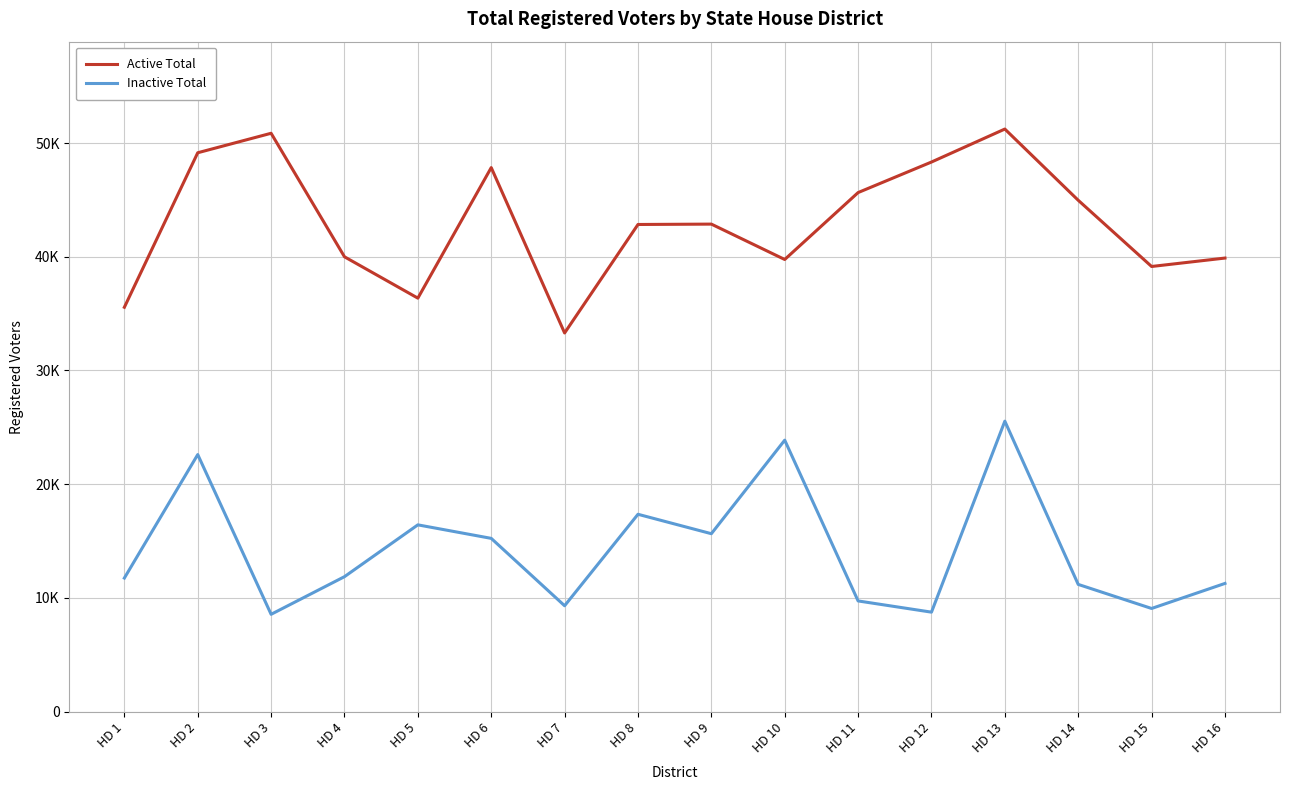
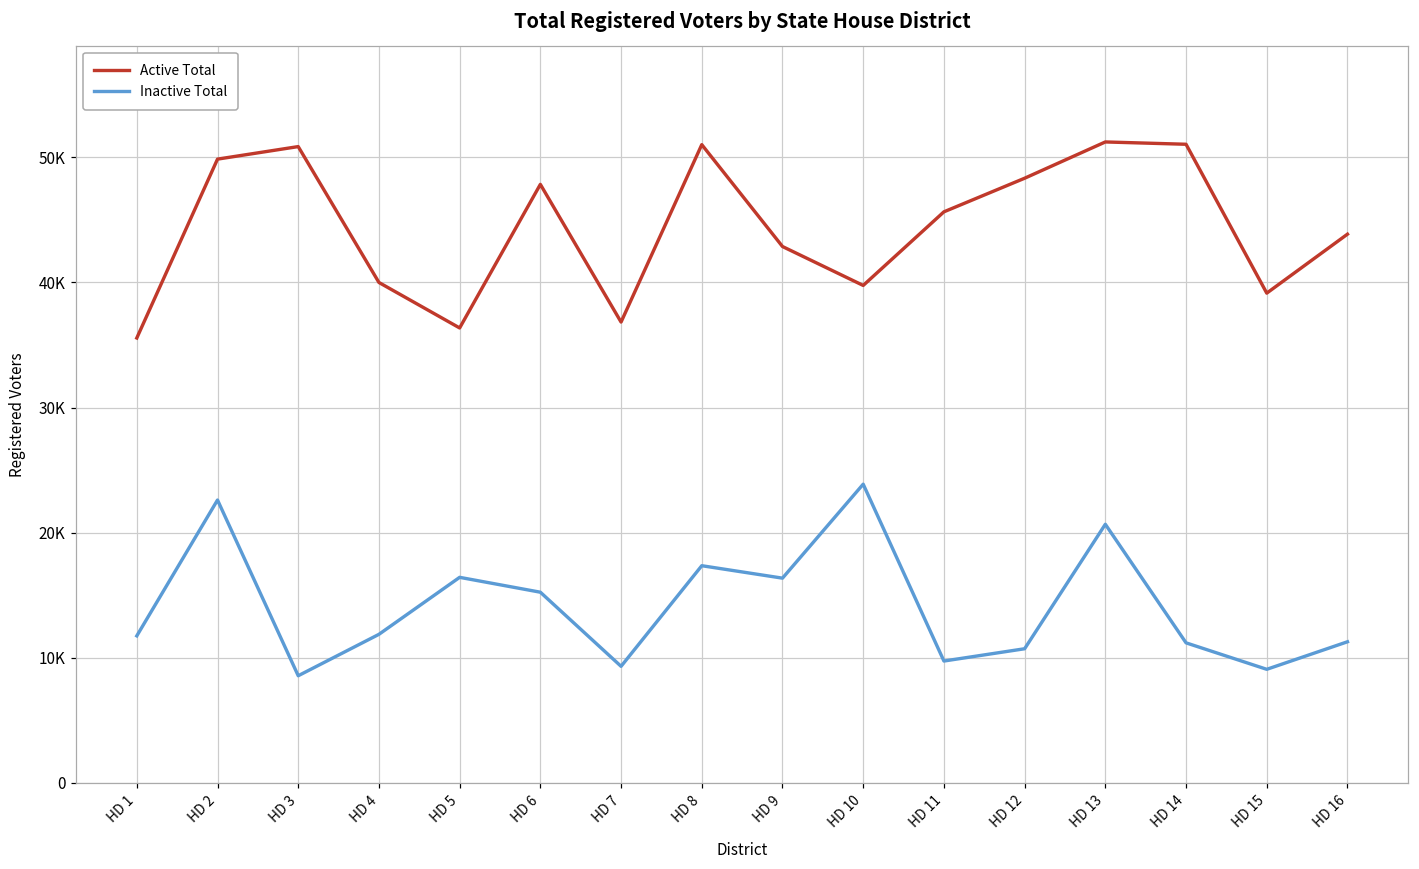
Active Total, HD 2: 49200 -> 49900
Active Total, HD 7: 33300 -> 36800
Active Total, HD 8: 42800 -> 51000
Inactive Total, HD 9: 15600 -> 16400
Inactive Total, HD 12: 8700 -> 10700
Inactive Total, HD 13: 25500 -> 20700
Active Total, HD 14: 45000 -> 51100
Active Total, HD 16: 39900 -> 43900
